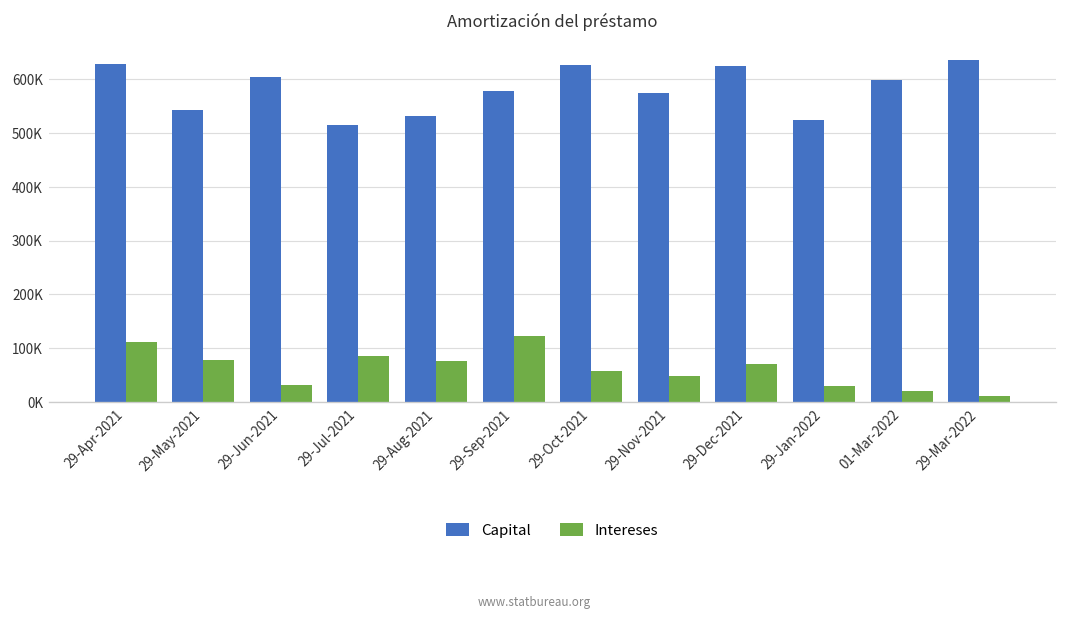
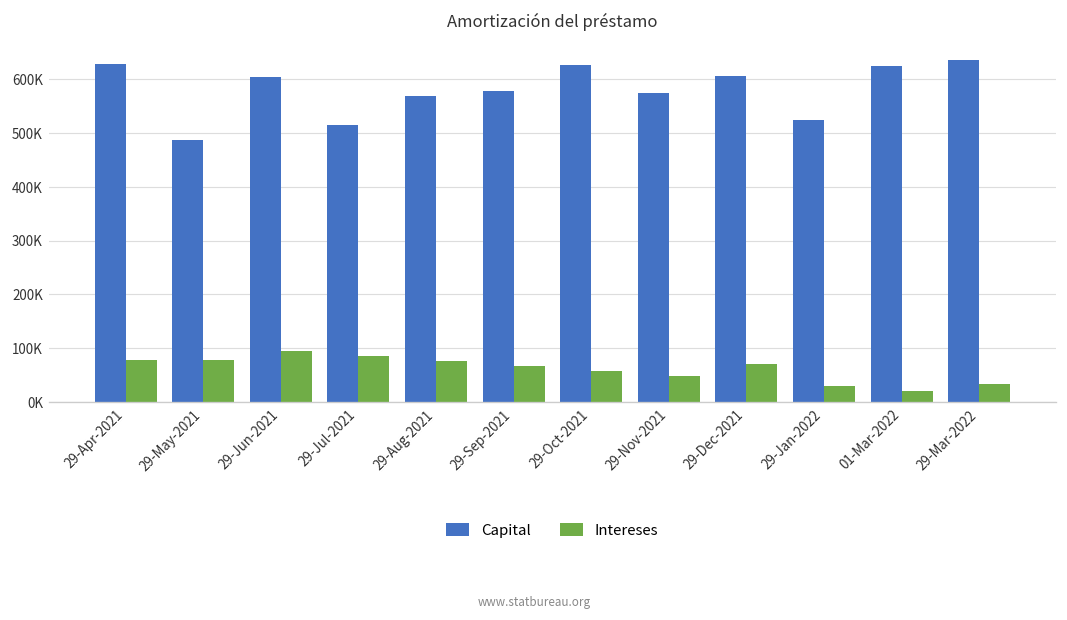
Intereses, 29-Apr-2021: 110000 -> 80000
Capital, 29-May-2021: 540000 -> 490000
Intereses, 29-Jun-2021: 30000 -> 90000
Capital, 29-Aug-2021: 530000 -> 570000
Intereses, 29-Sep-2021: 120000 -> 70000
Capital, 29-Dec-2021: 620000 -> 610000
Capital, 01-Mar-2022: 600000 -> 630000
Intereses, 29-Mar-2022: 10000 -> 30000
